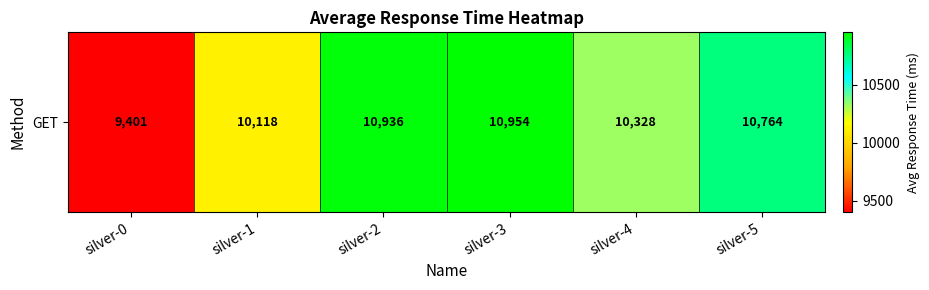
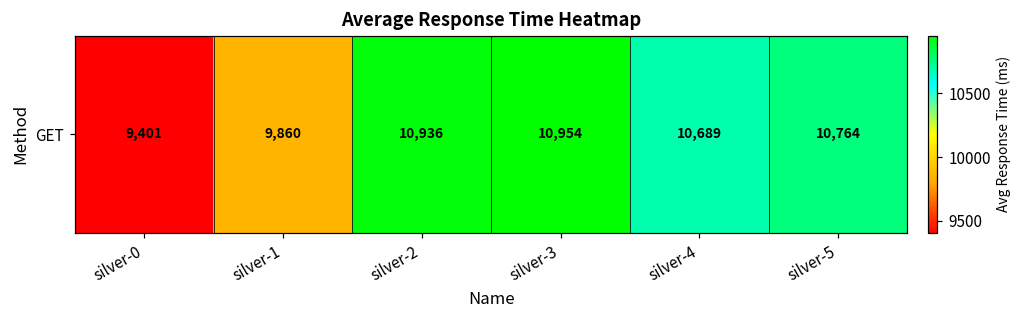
GET, silver-1: 10,118 -> 9,860
GET, silver-4: 10,328 -> 10,689
